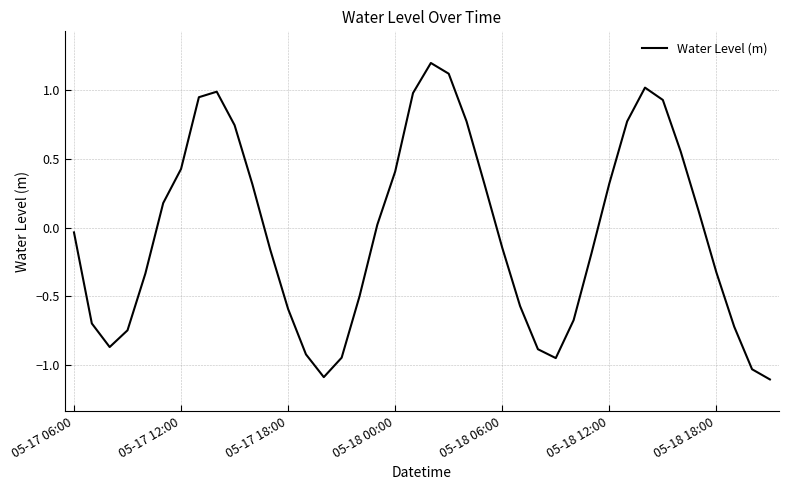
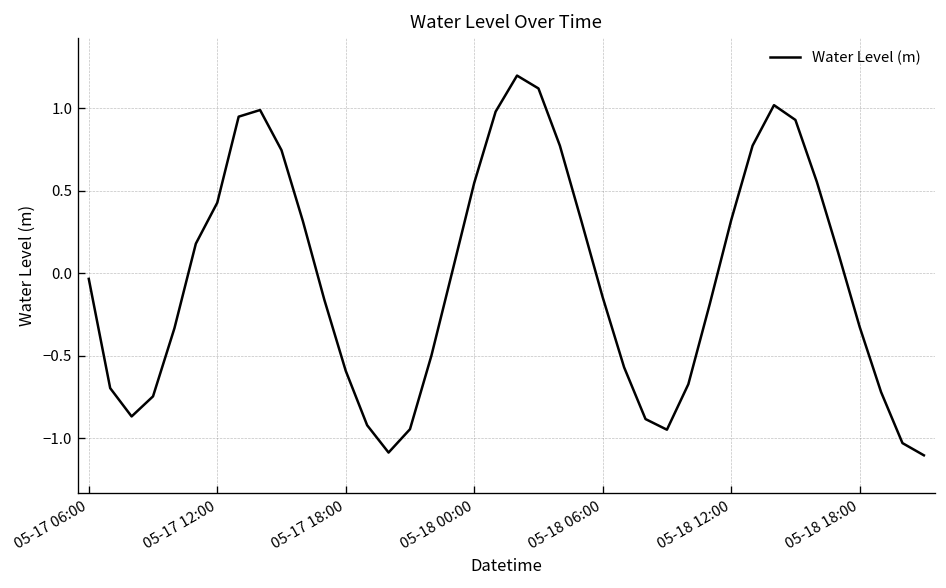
05-18 00:00: 0.41 -> 0.55
